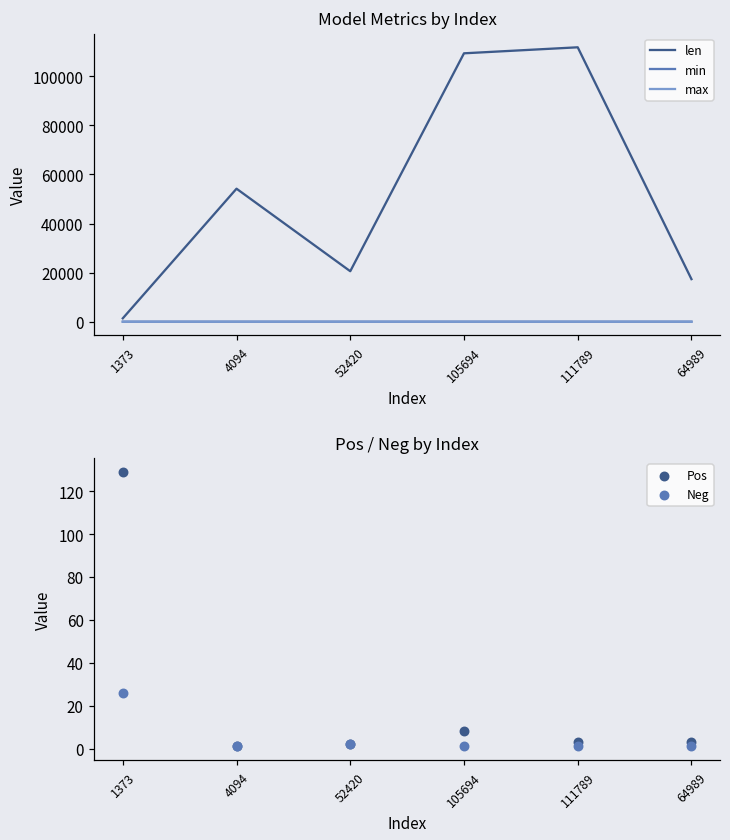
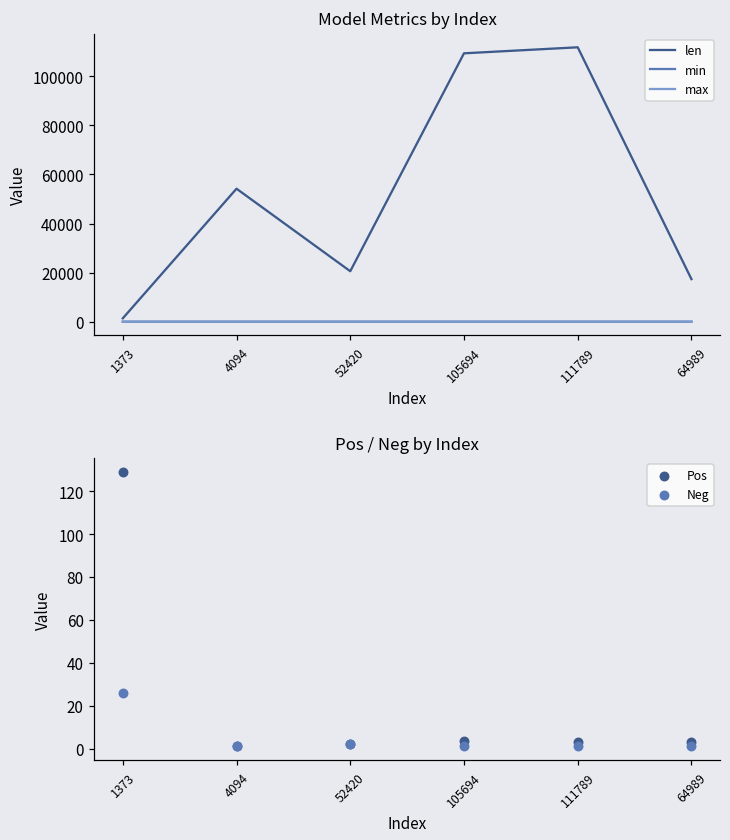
Pos / Neg by Index, Pos, 105694: 8 -> 4
